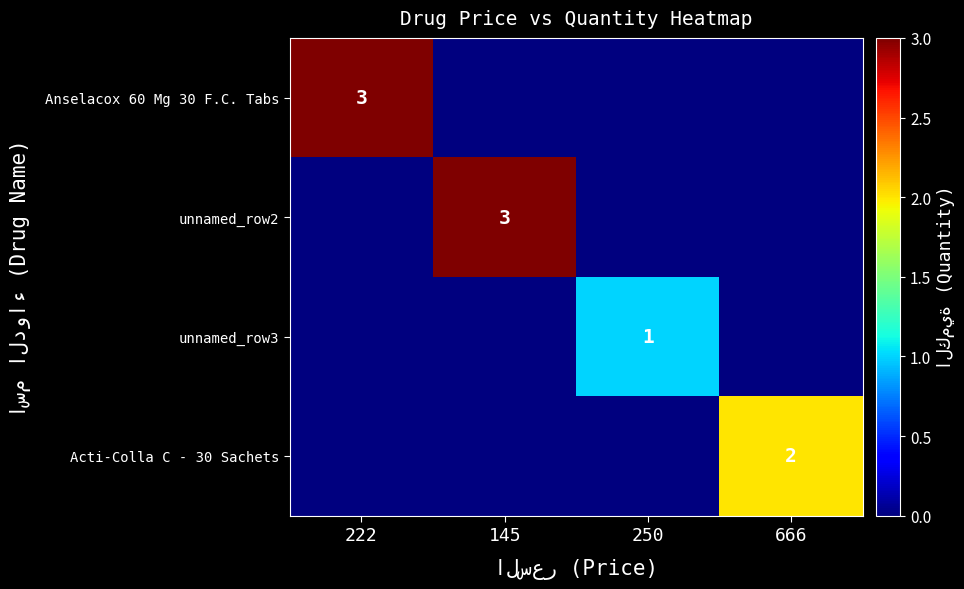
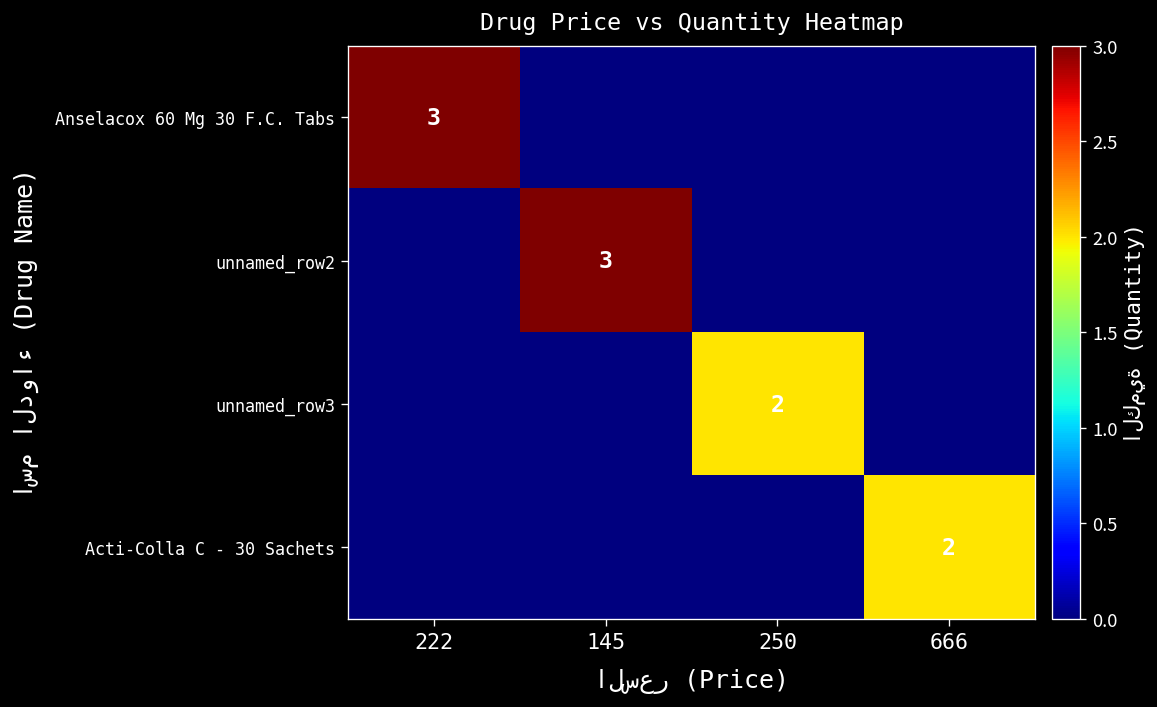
unnamed_row3, 250: 1 -> 2
